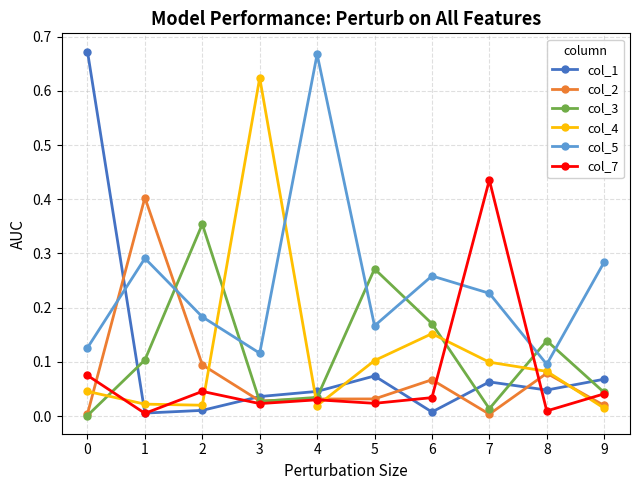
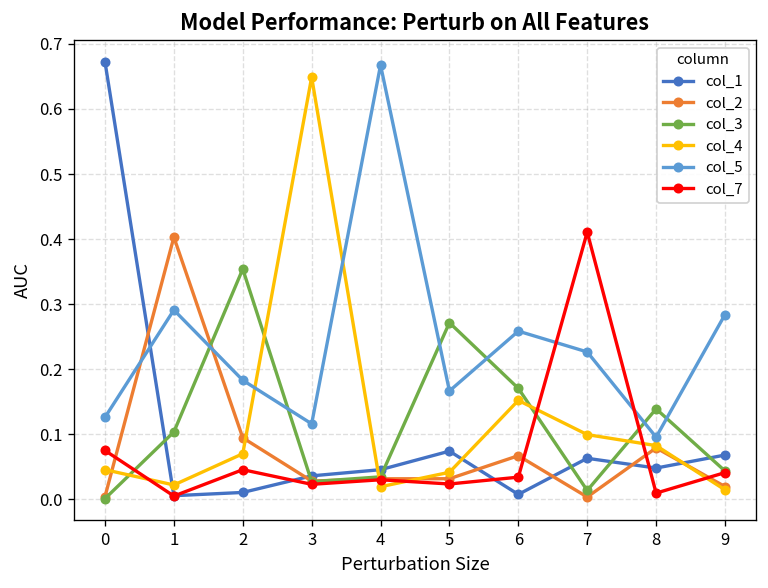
col_4, 2: 0.02 -> 0.07
col_4, 3: 0.62 -> 0.65
col_4, 5: 0.10 -> 0.04
col_7, 7: 0.44 -> 0.41
